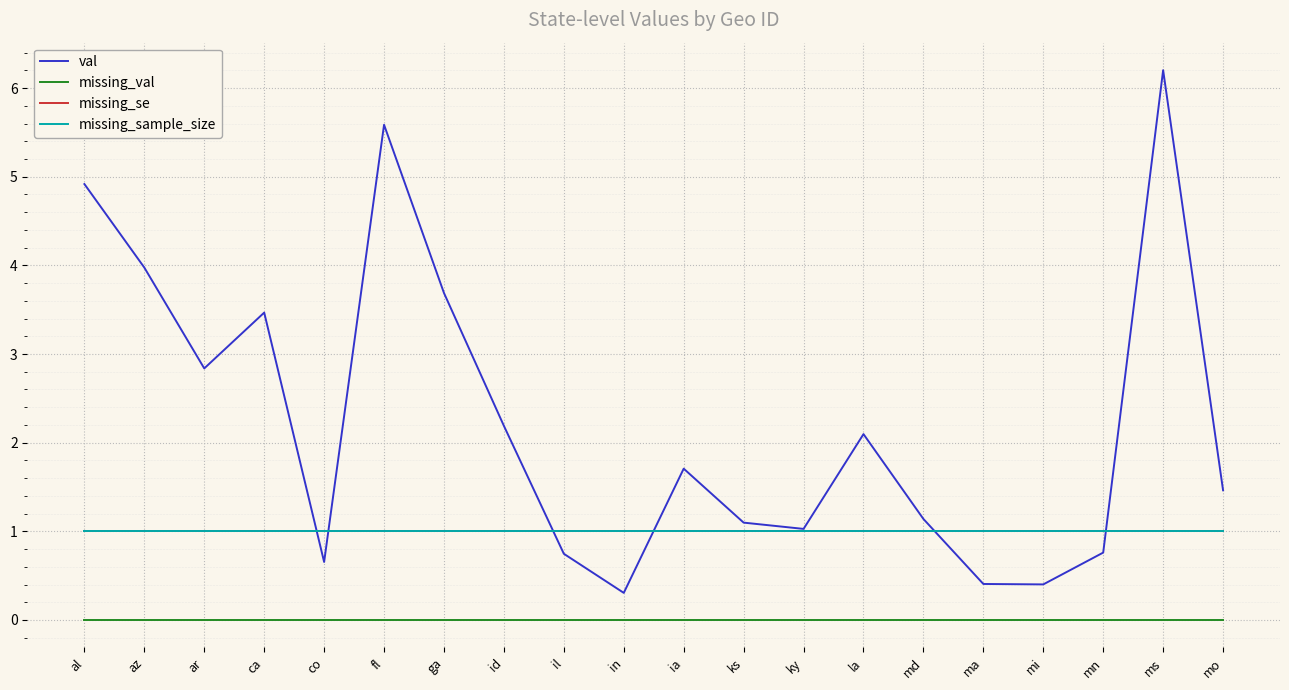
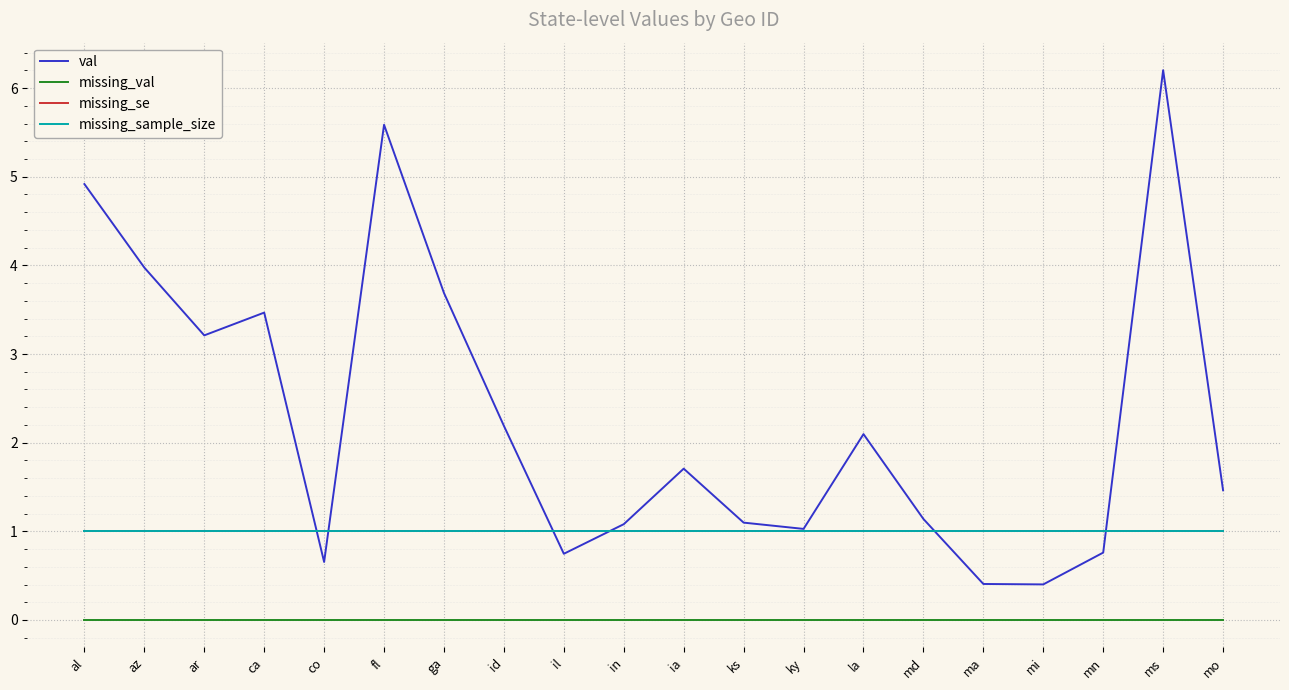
val, ar: 2.8 -> 3.2
val, in: 0.3 -> 1.1
